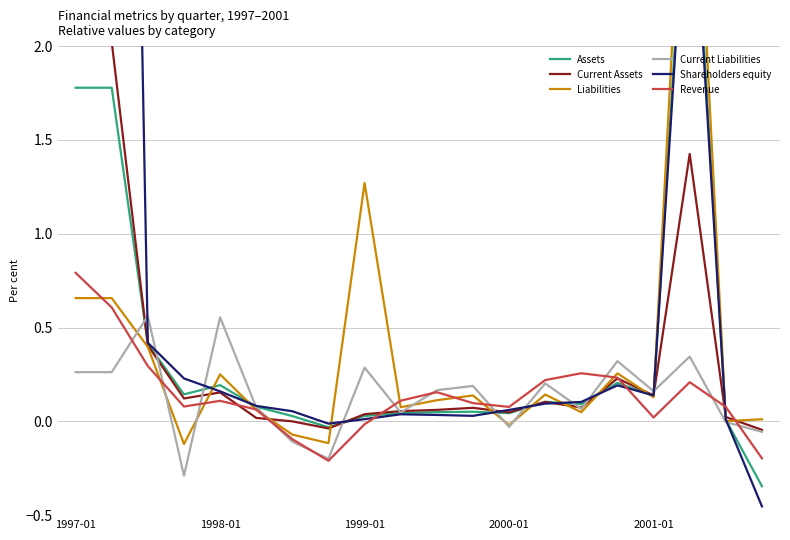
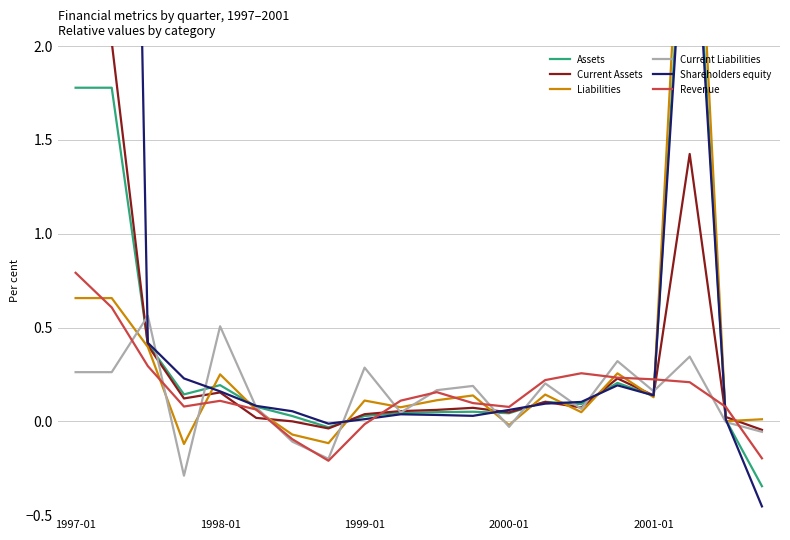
Current Liabilities, 1998-01: 0.55 -> 0.51
Liabilities, 1999-01: 1.27 -> 0.11
Revenue, 2001-01: 0.02 -> 0.22
